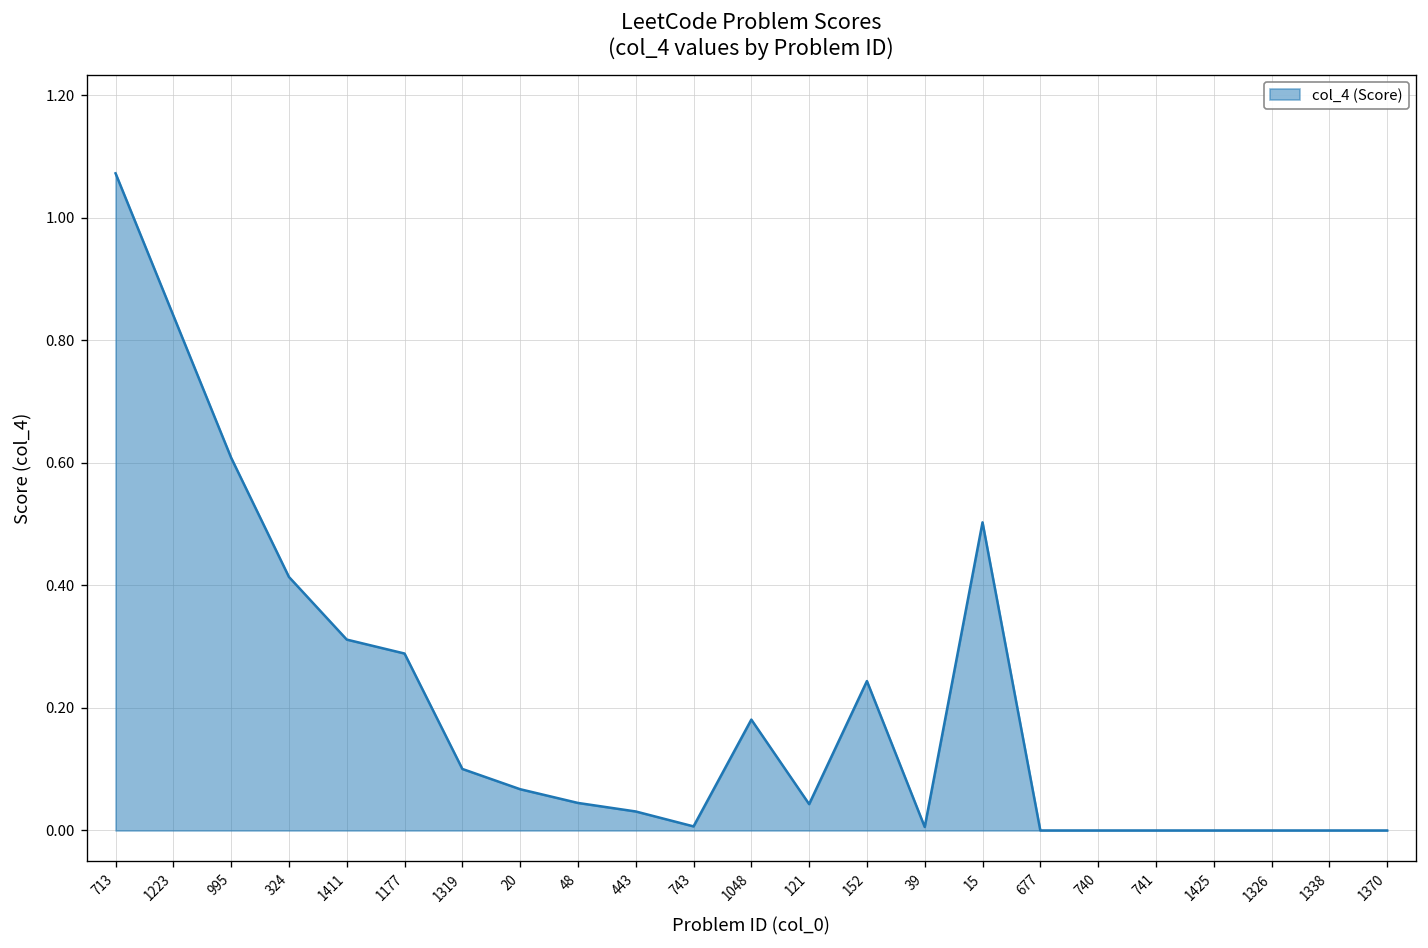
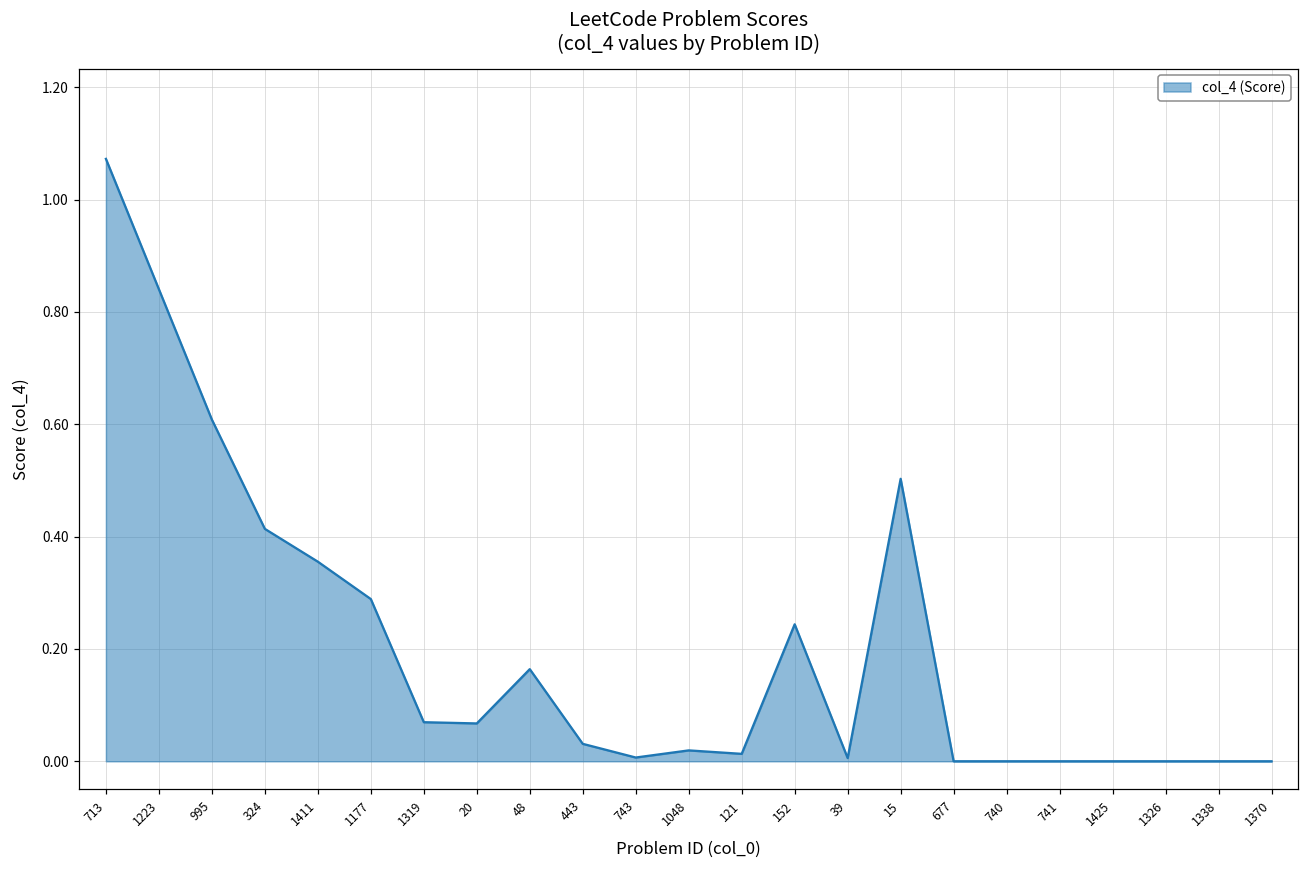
1411: 0.31 -> 0.36
1319: 0.10 -> 0.07
48: 0.04 -> 0.16
1048: 0.18 -> 0.02
121: 0.04 -> 0.01
